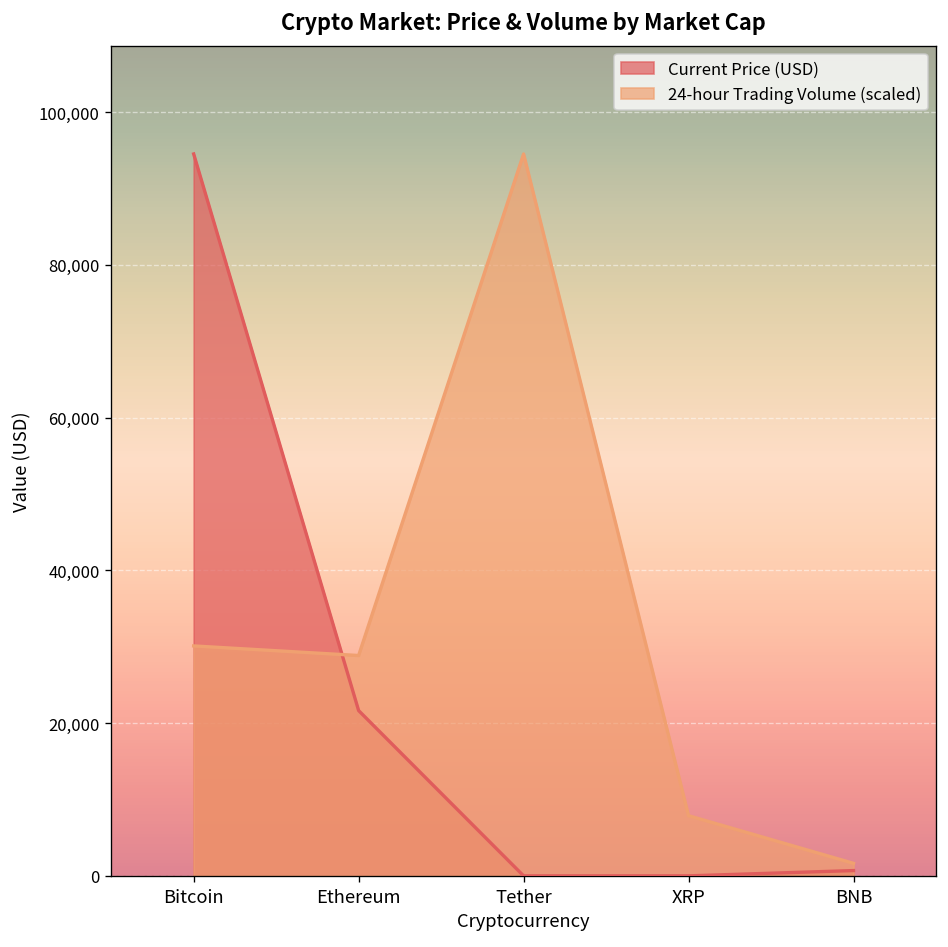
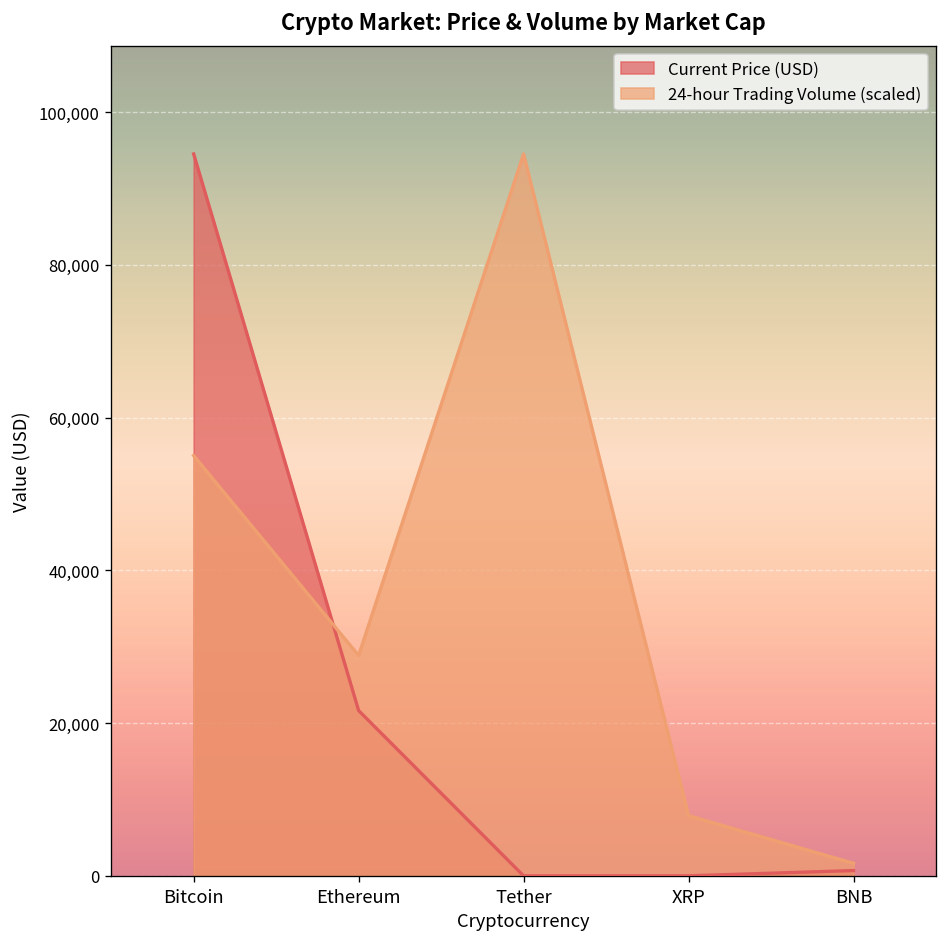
24-hour Trading Volume (scaled), Bitcoin: 30,000 -> 55,000
